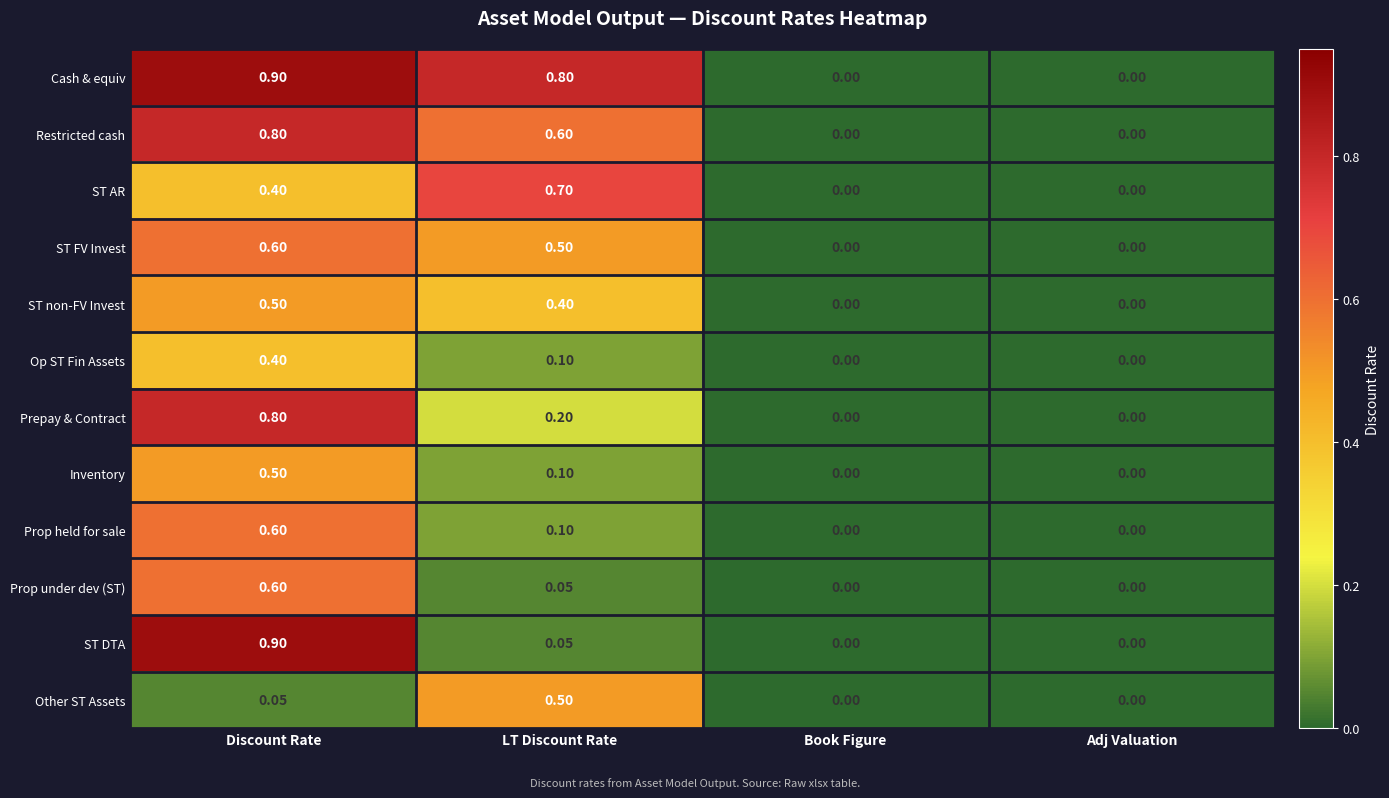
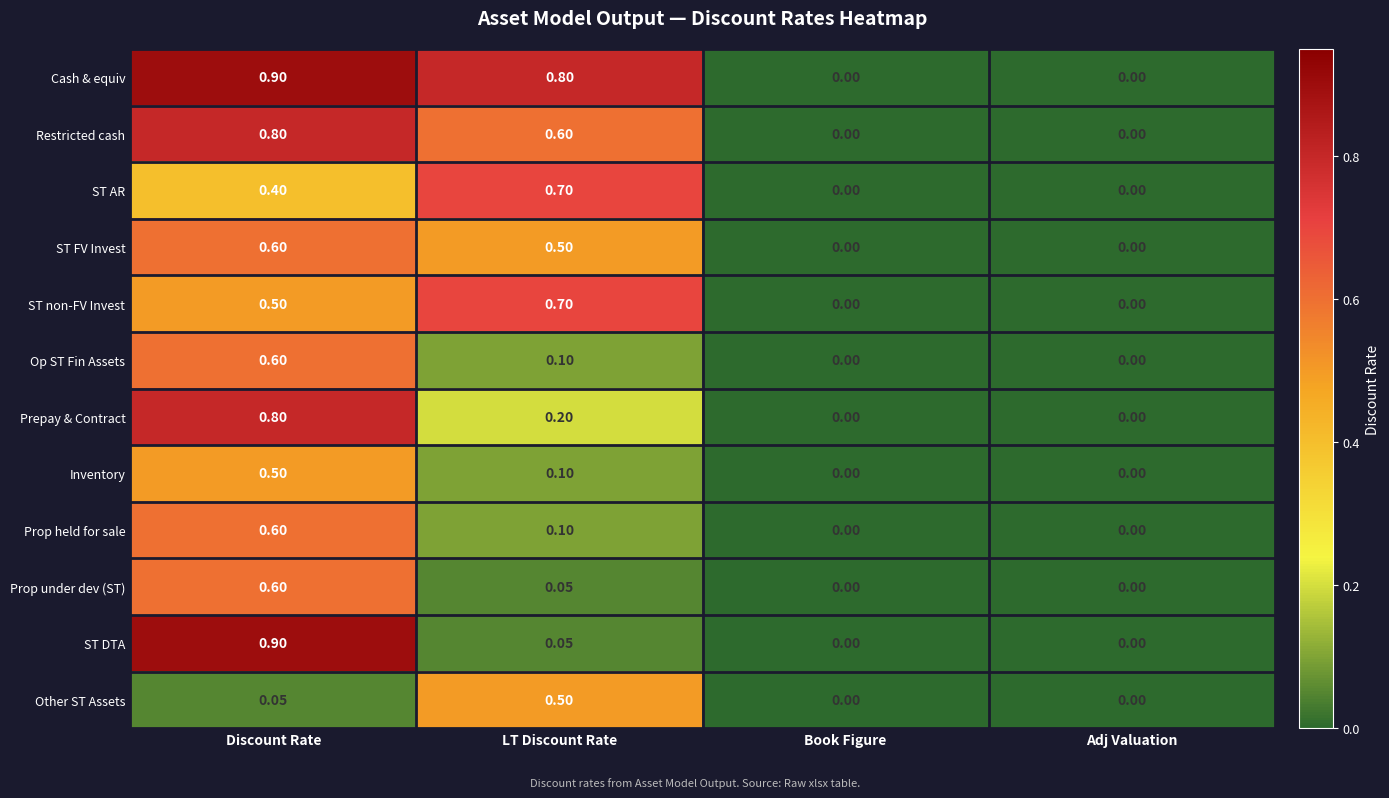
ST non-FV Invest, LT Discount Rate: 0.40 -> 0.70
Op ST Fin Assets, Discount Rate: 0.40 -> 0.60
